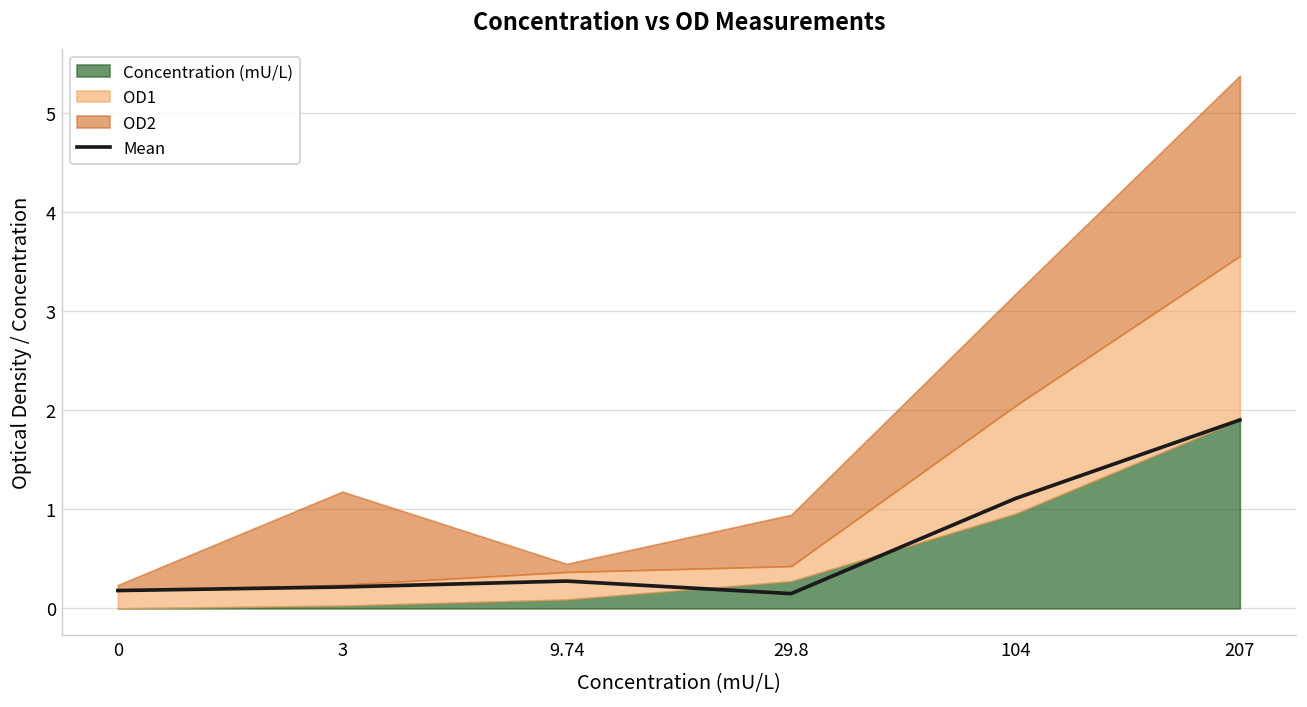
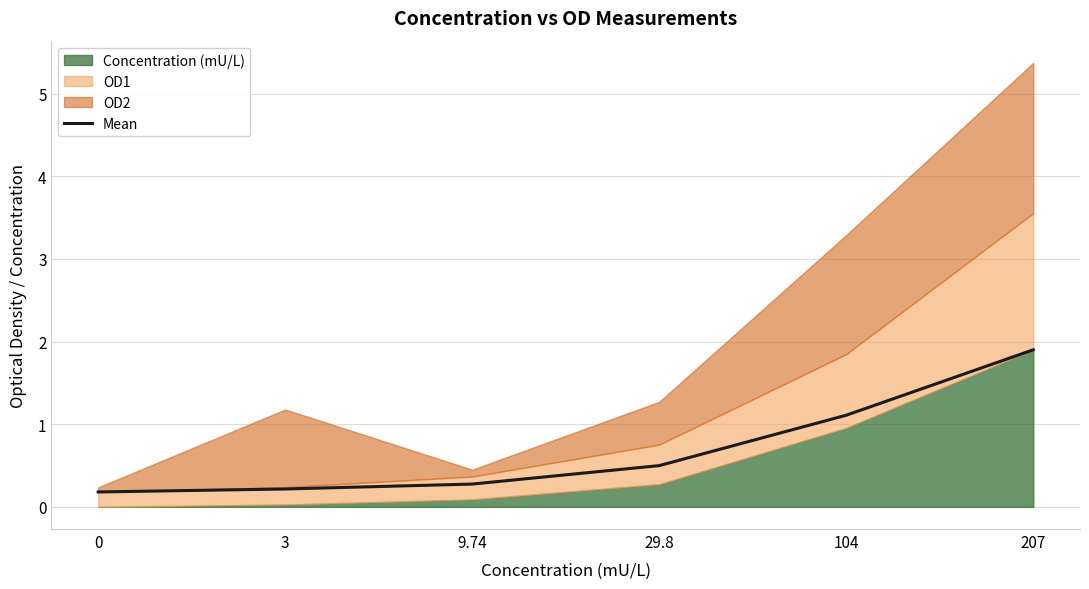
Mean, 29.8: 0.1 -> 0.5
OD1, 29.8: 0.2 -> 0.5
OD1, 104: 1.1 -> 0.9
OD2, 104: 1.1 -> 1.4
